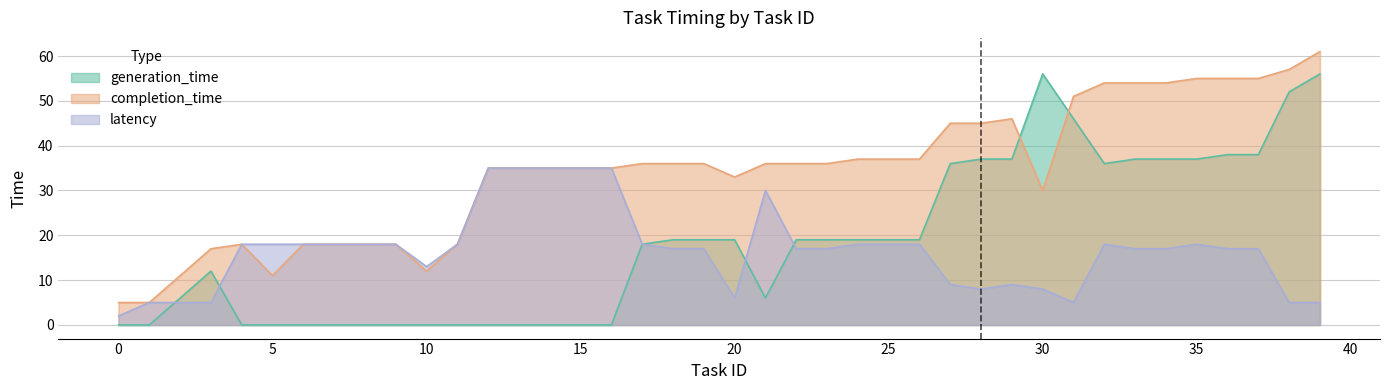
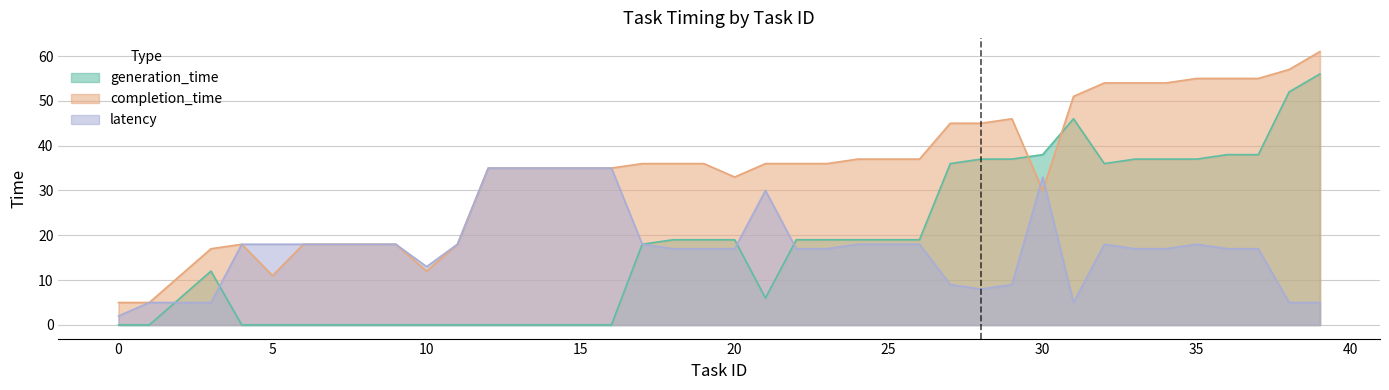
latency, 20: 6 -> 17
generation_time, 30: 56 -> 38
latency, 30: 8 -> 33
